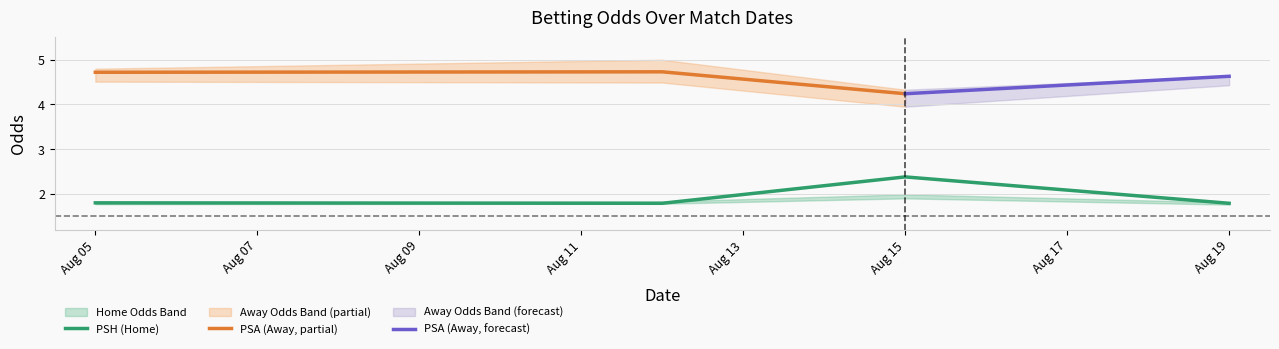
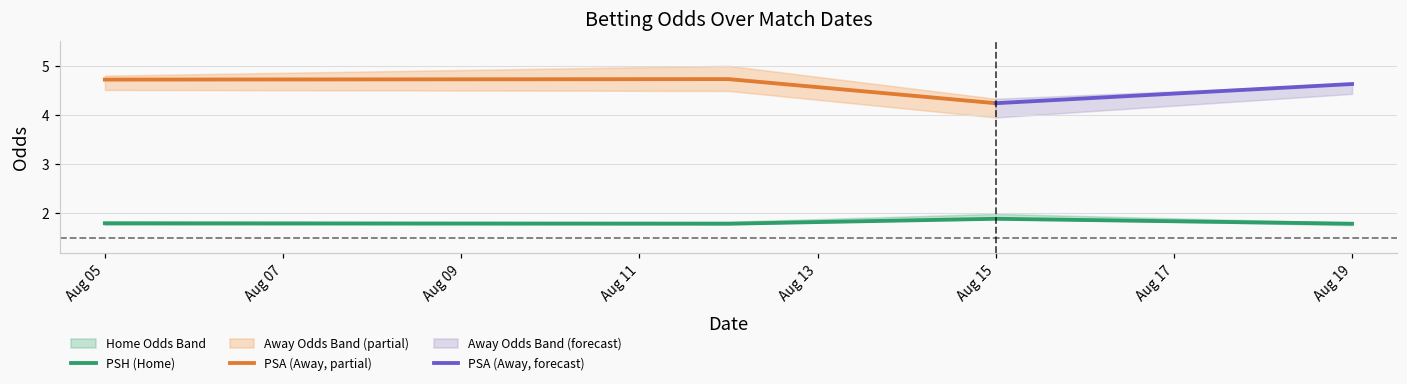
PSH (Home), Aug 15: 2.4 -> 1.9
